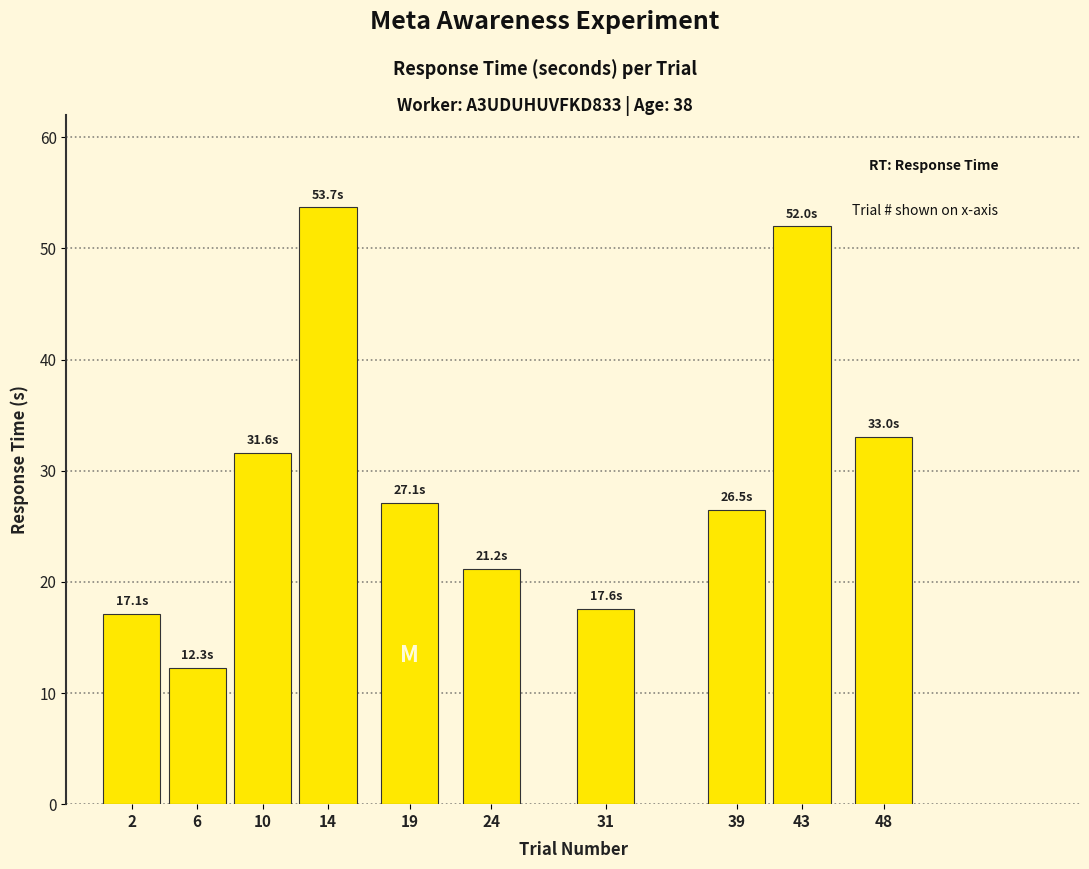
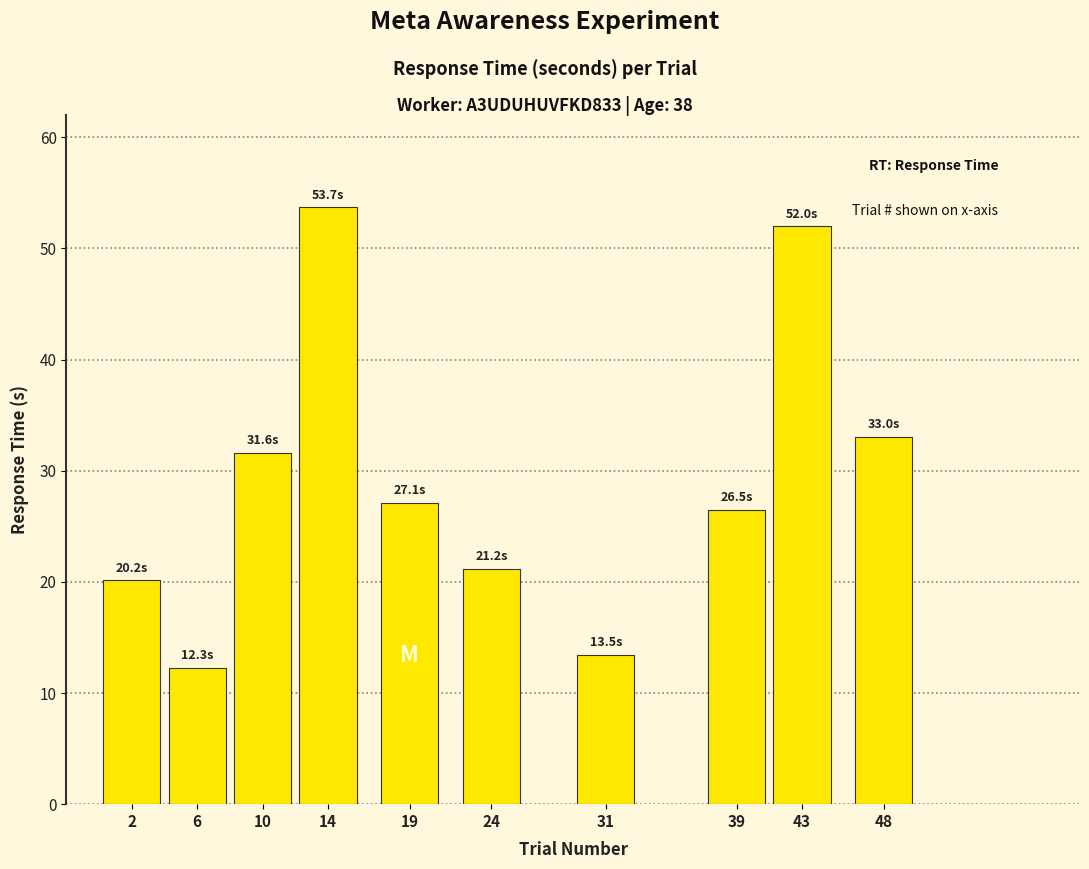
2: 17.1s -> 20.2s
31: 17.6s -> 13.5s
